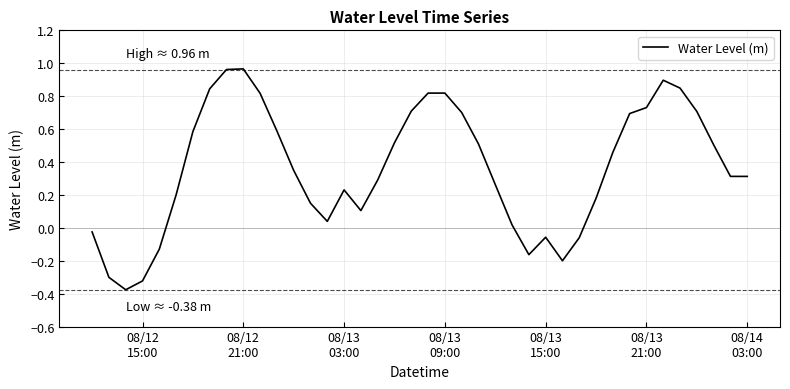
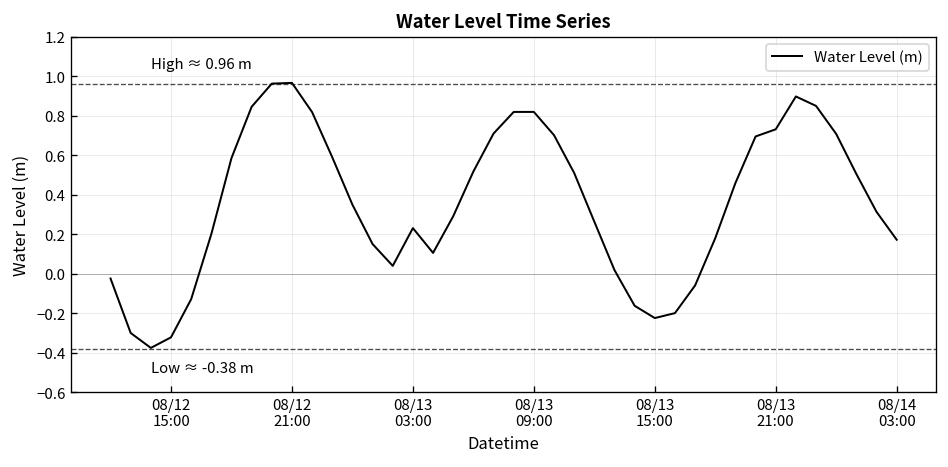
08/13 15:00: -0.06 -> -0.23
08/14 03:00: 0.31 -> 0.17
